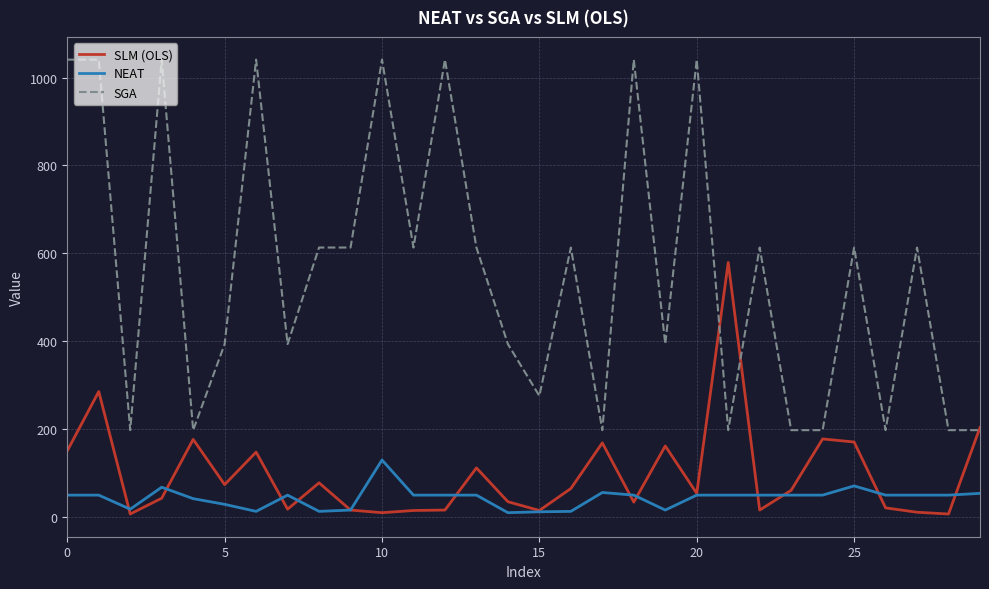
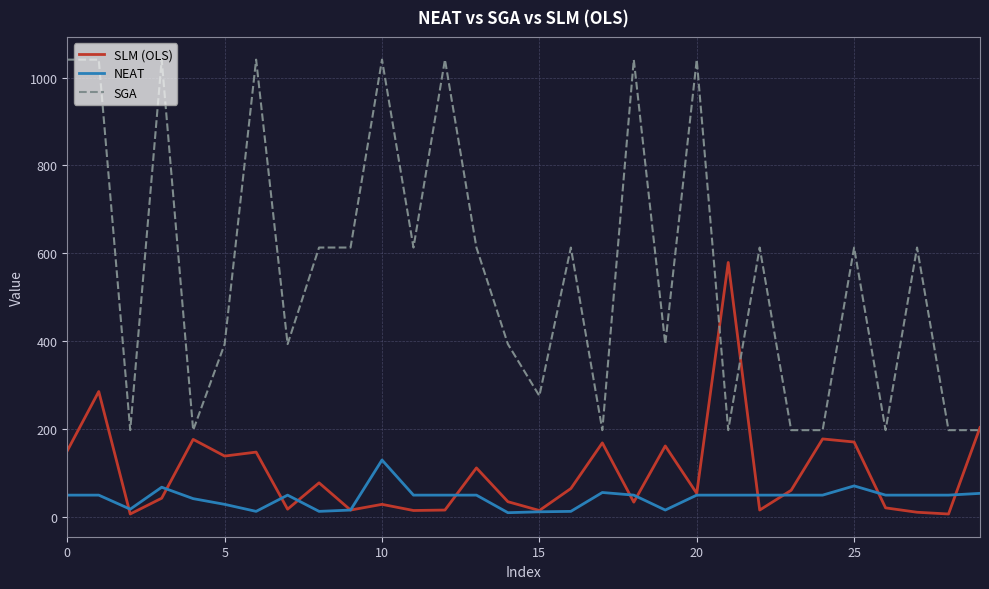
SLM (OLS), 5: 70 -> 140
SLM (OLS), 10: 10 -> 30
